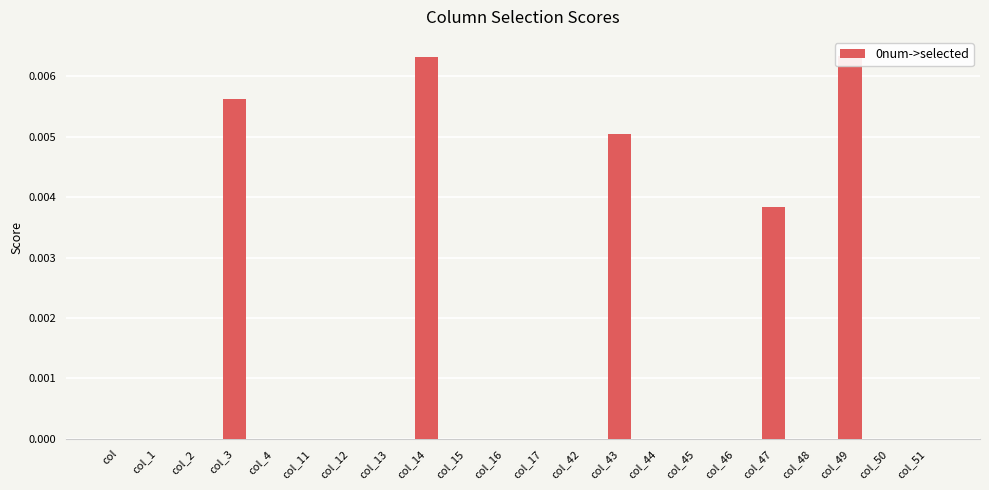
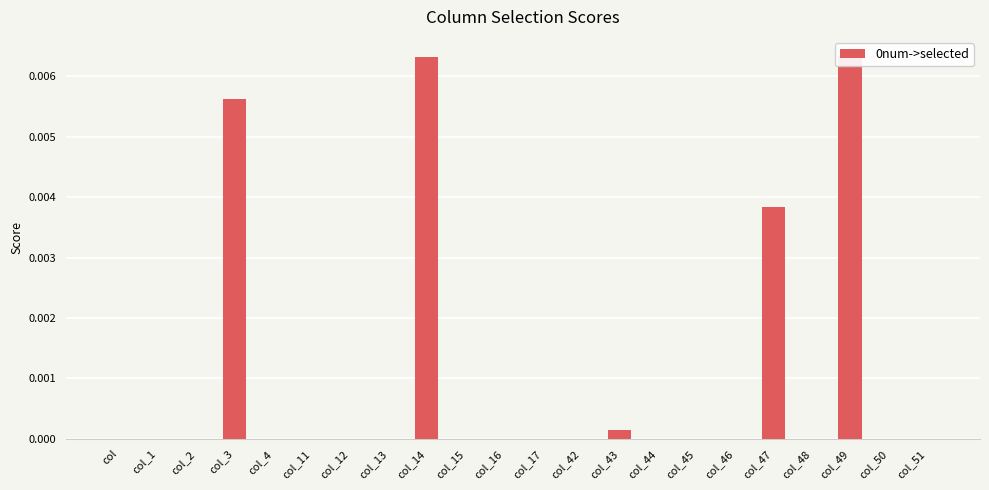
col_43: 0.0050 -> 0.0002
